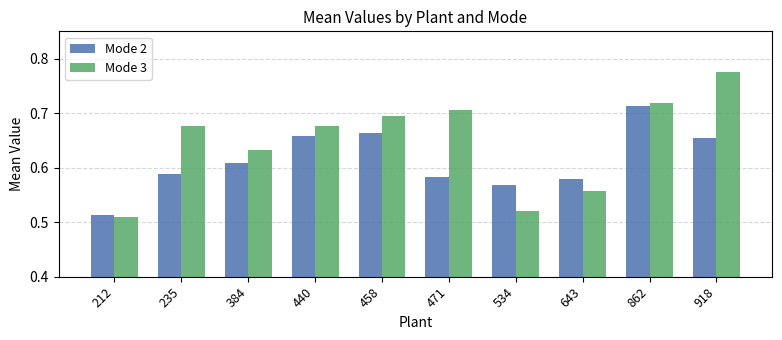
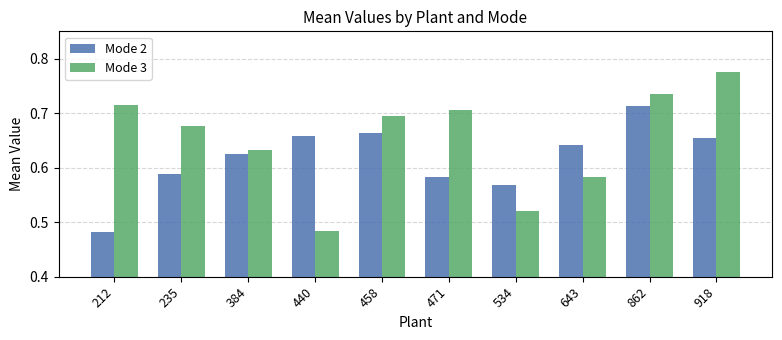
Mode 2, 212: 0.51 -> 0.48
Mode 3, 212: 0.51 -> 0.72
Mode 2, 384: 0.61 -> 0.63
Mode 3, 440: 0.68 -> 0.48
Mode 2, 643: 0.58 -> 0.64
Mode 3, 643: 0.56 -> 0.58
Mode 3, 862: 0.72 -> 0.73
